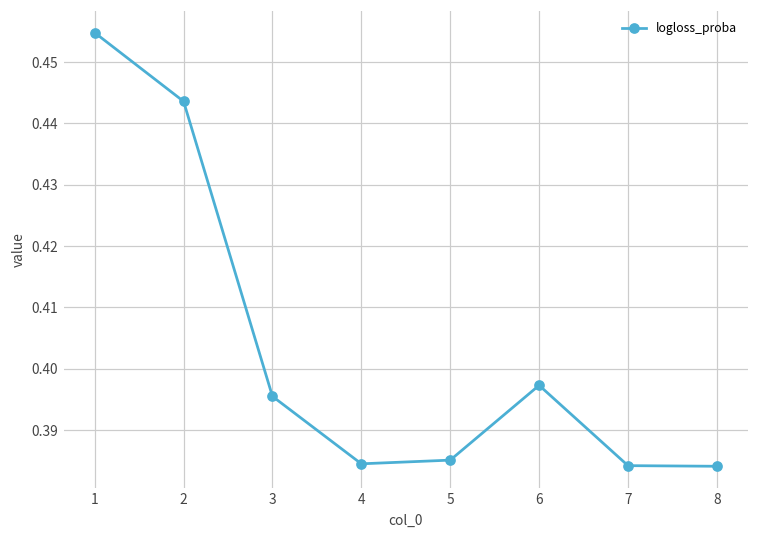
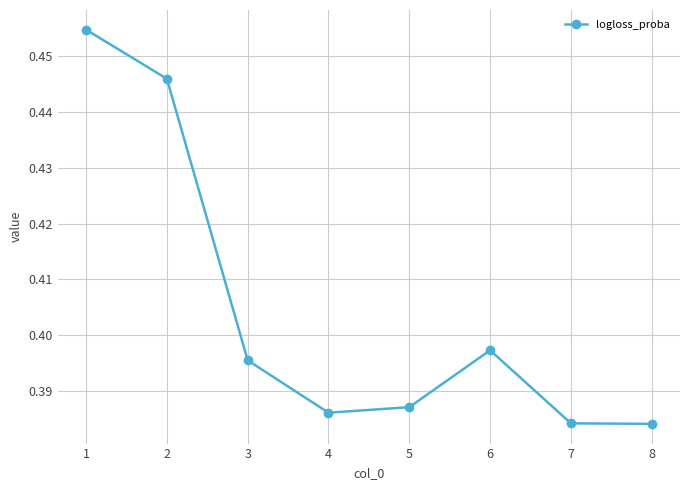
2: 0.444 -> 0.446
4: 0.385 -> 0.386
5: 0.385 -> 0.387
